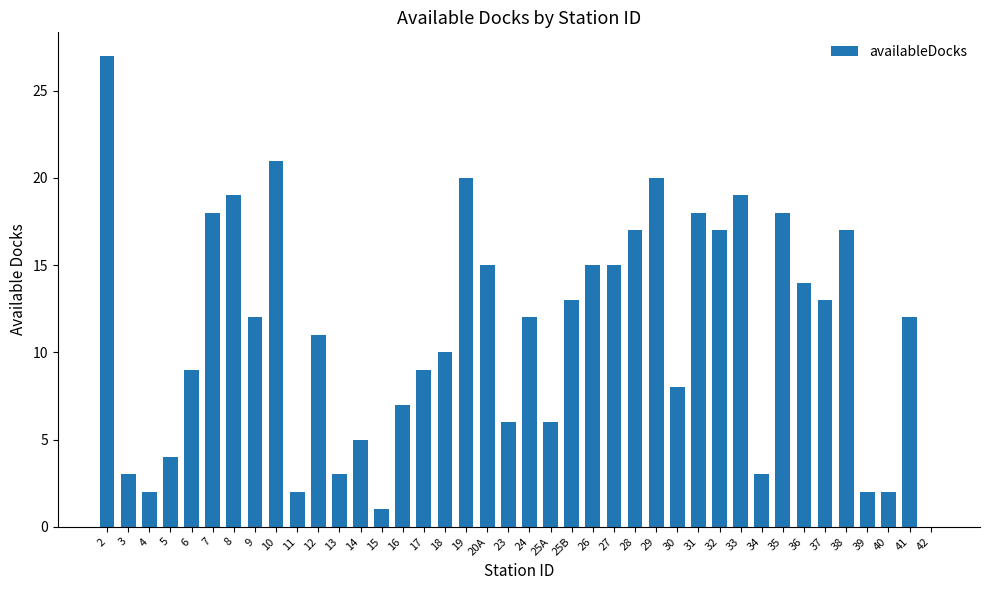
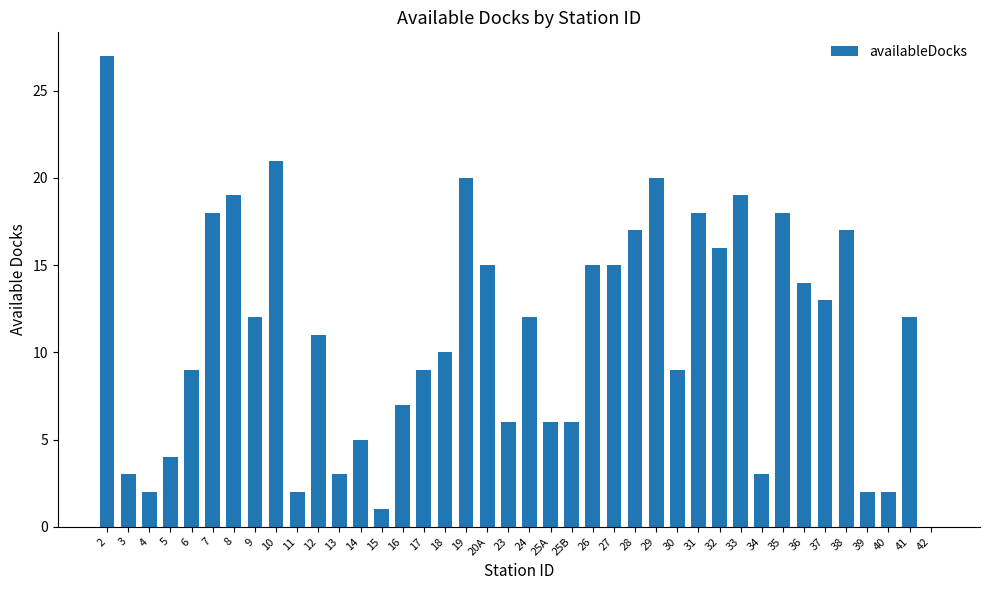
25B: 13 -> 6
30: 8 -> 9
32: 17 -> 16
